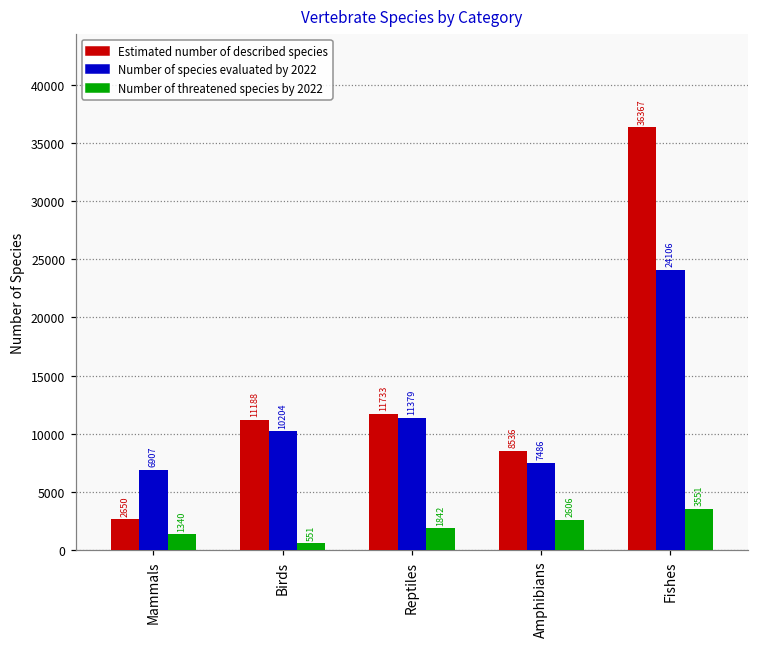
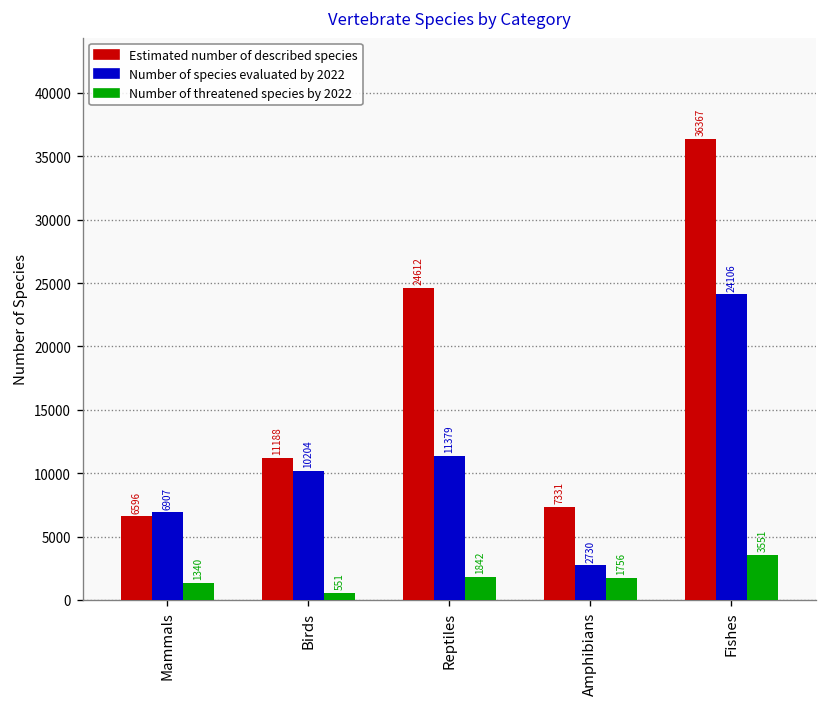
Estimated number of described species, Mammals: 2650 -> 6596
Estimated number of described species, Reptiles: 11733 -> 24612
Estimated number of described species, Amphibians: 8536 -> 7331
Number of species evaluated by 2022, Amphibians: 7486 -> 2730
Number of threatened species by 2022, Amphibians: 2606 -> 1756
